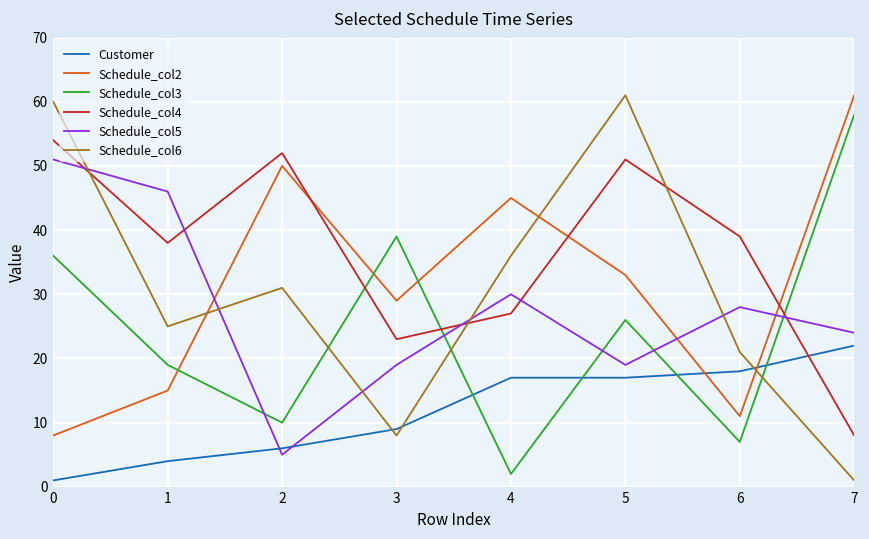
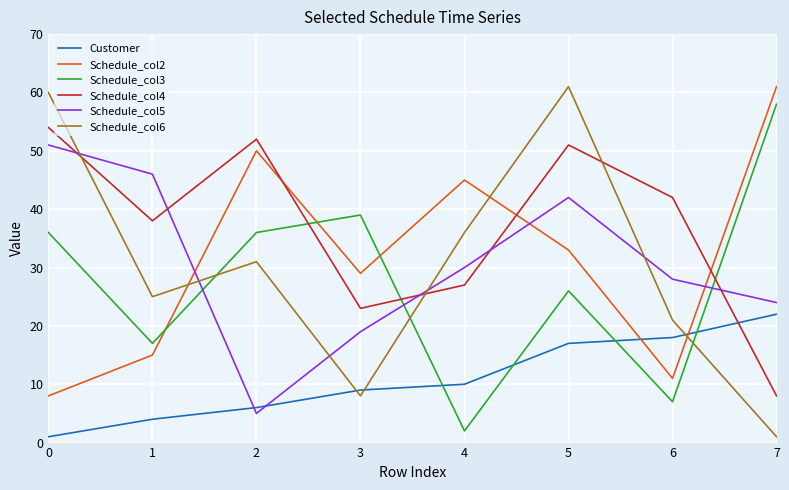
Schedule_col3, 1: 19 -> 17
Schedule_col3, 2: 10 -> 36
Customer, 4: 17 -> 10
Schedule_col5, 5: 19 -> 42
Schedule_col4, 6: 39 -> 42
